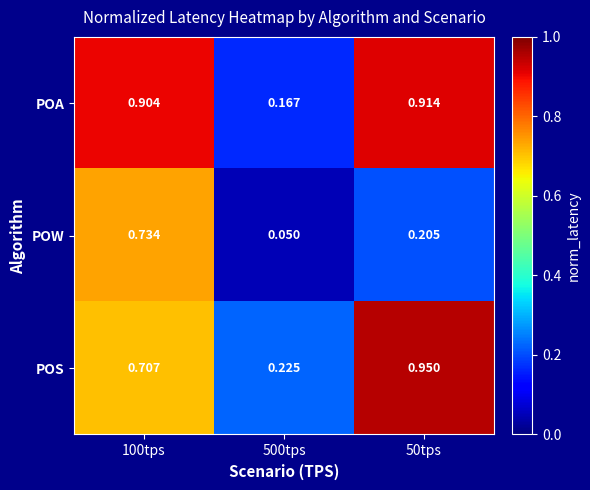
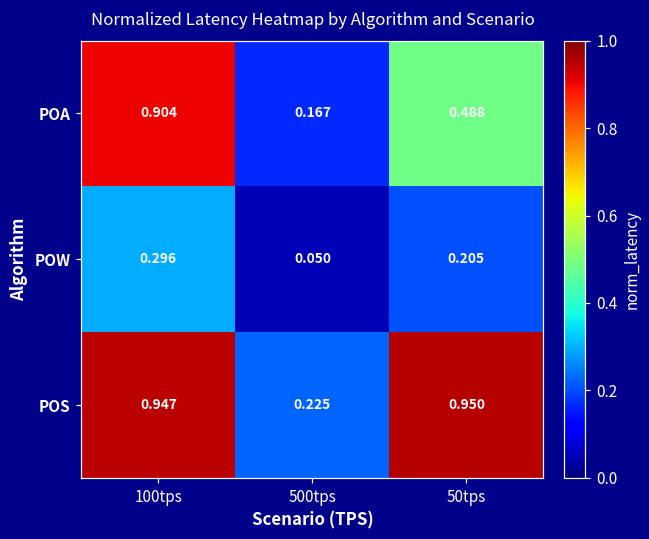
POA, 50tps: 0.914 -> 0.488
POW, 100tps: 0.734 -> 0.296
POS, 100tps: 0.707 -> 0.947
